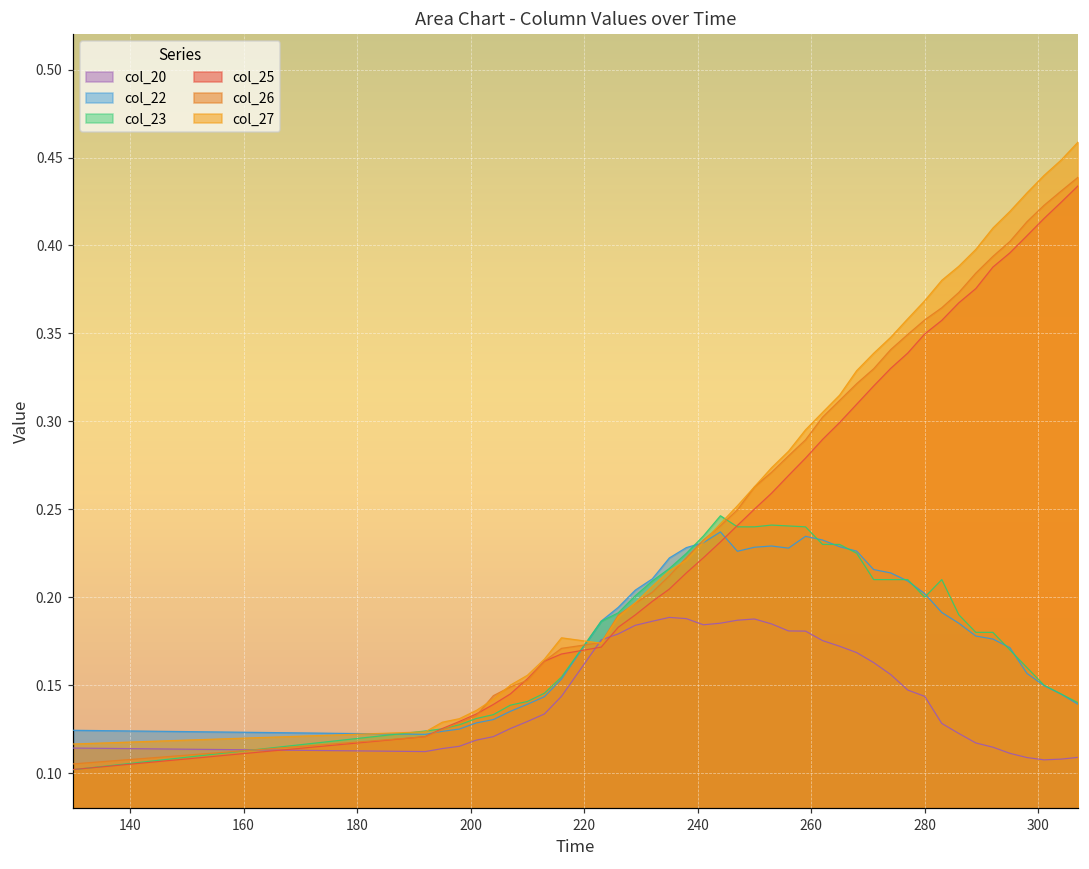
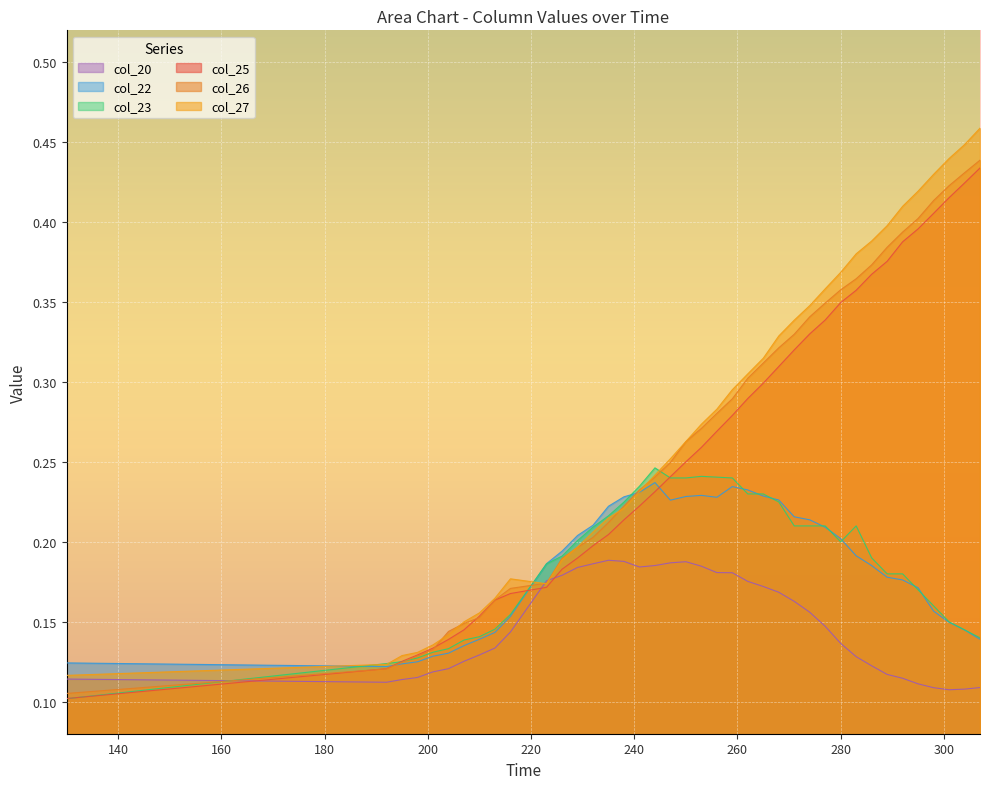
col_20, 280: 0.144 -> 0.137
